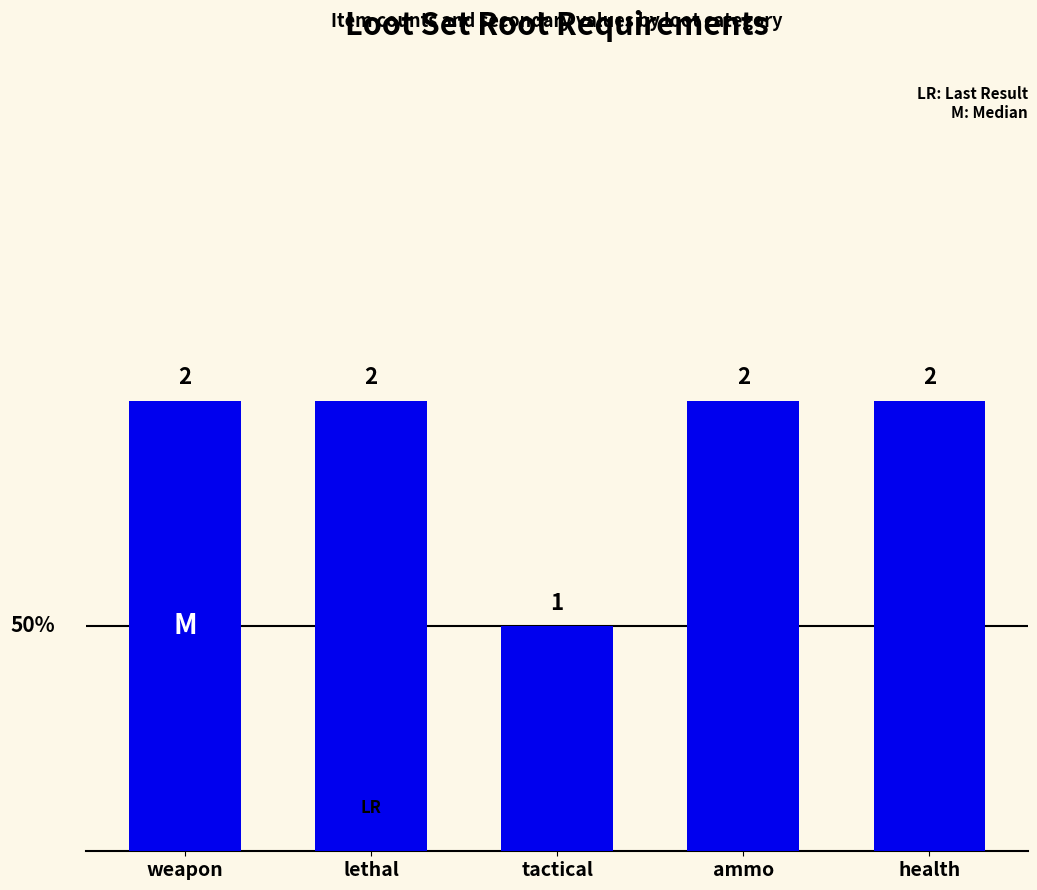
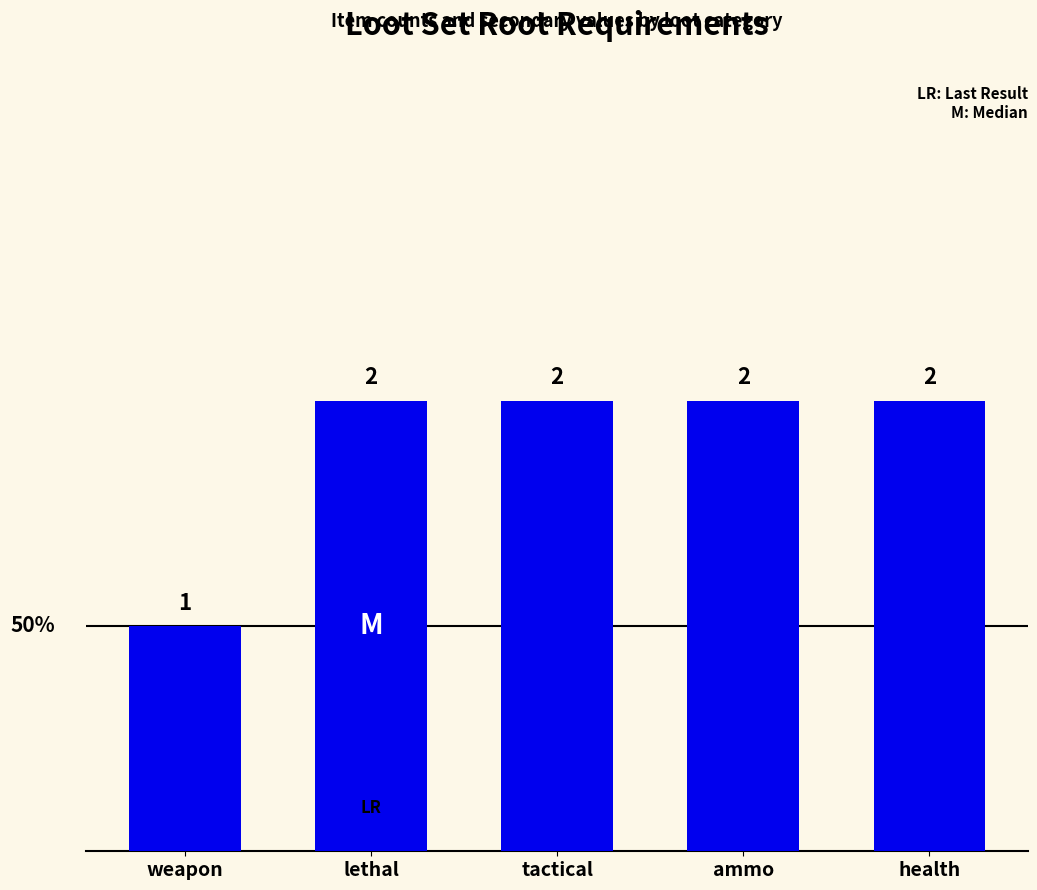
weapon: 2 -> 1
tactical: 1 -> 2
